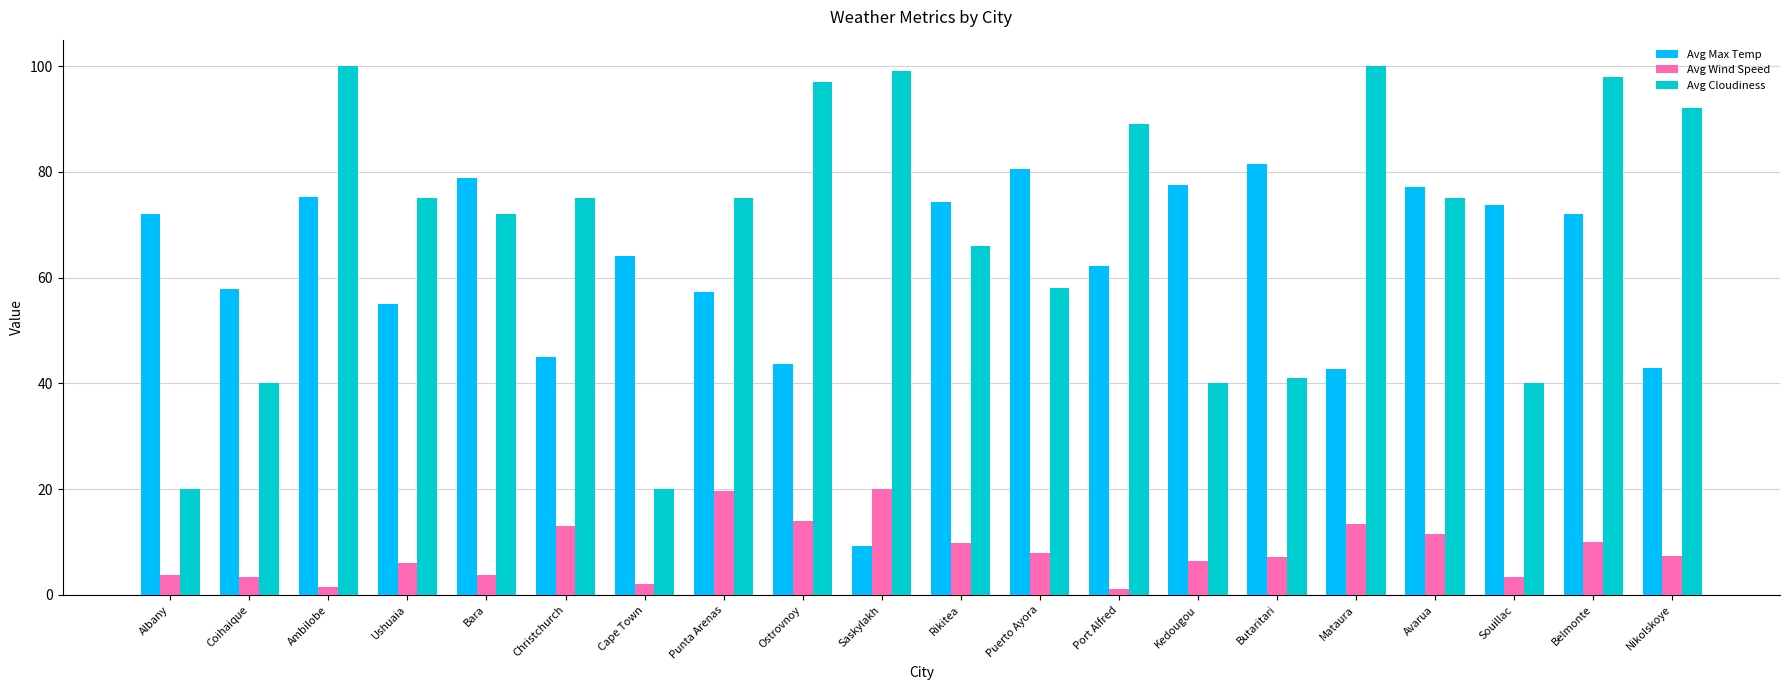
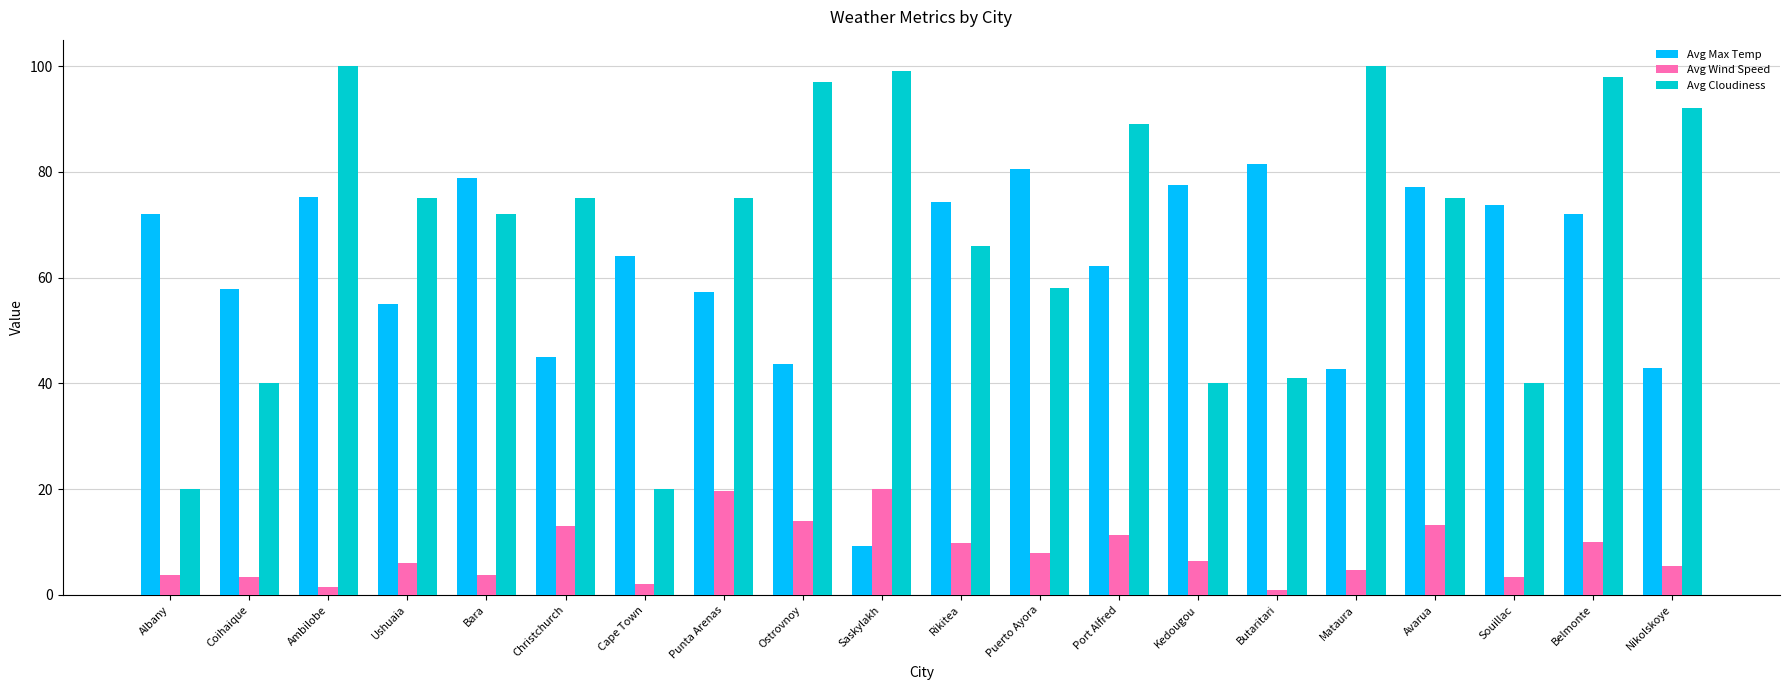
Avg Wind Speed, Port Alfred: 1 -> 11
Avg Wind Speed, Butaritari: 7 -> 1
Avg Wind Speed, Mataura: 13 -> 5
Avg Wind Speed, Avarua: 12 -> 13
Avg Wind Speed, Nikolskoye: 7 -> 6
